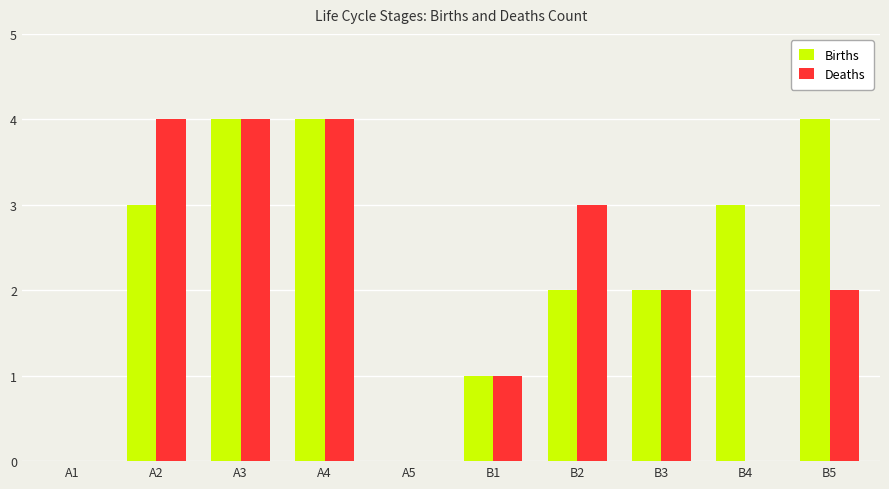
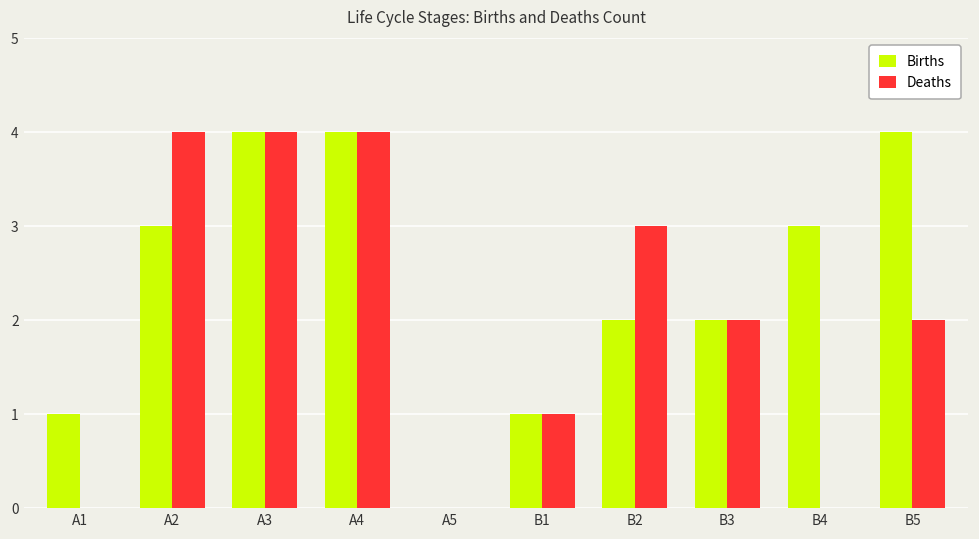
Births, A1: 0 -> 1
